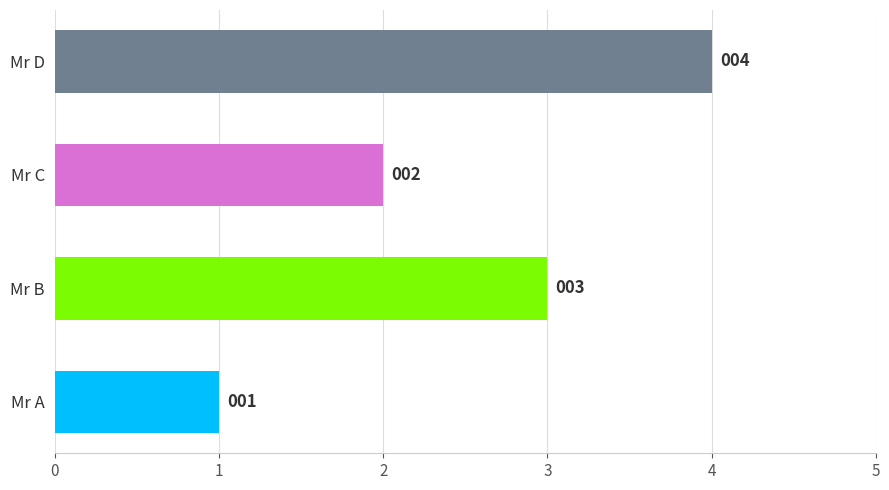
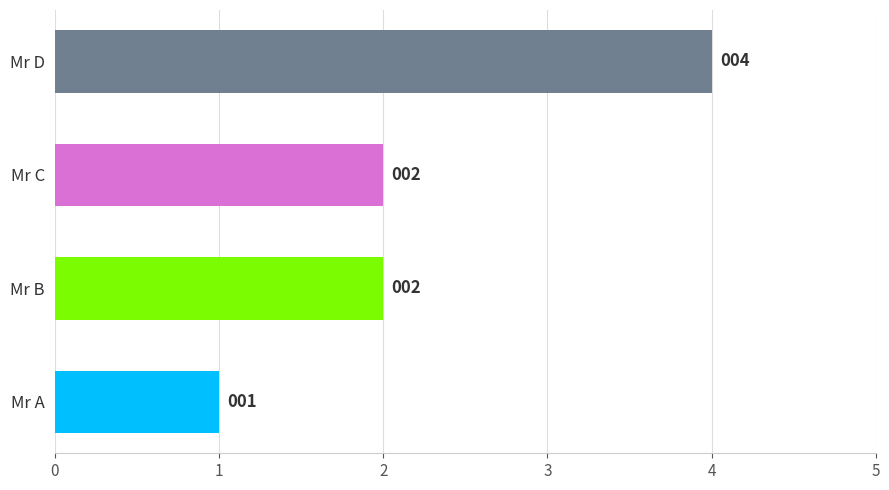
Mr B: 003 -> 002
